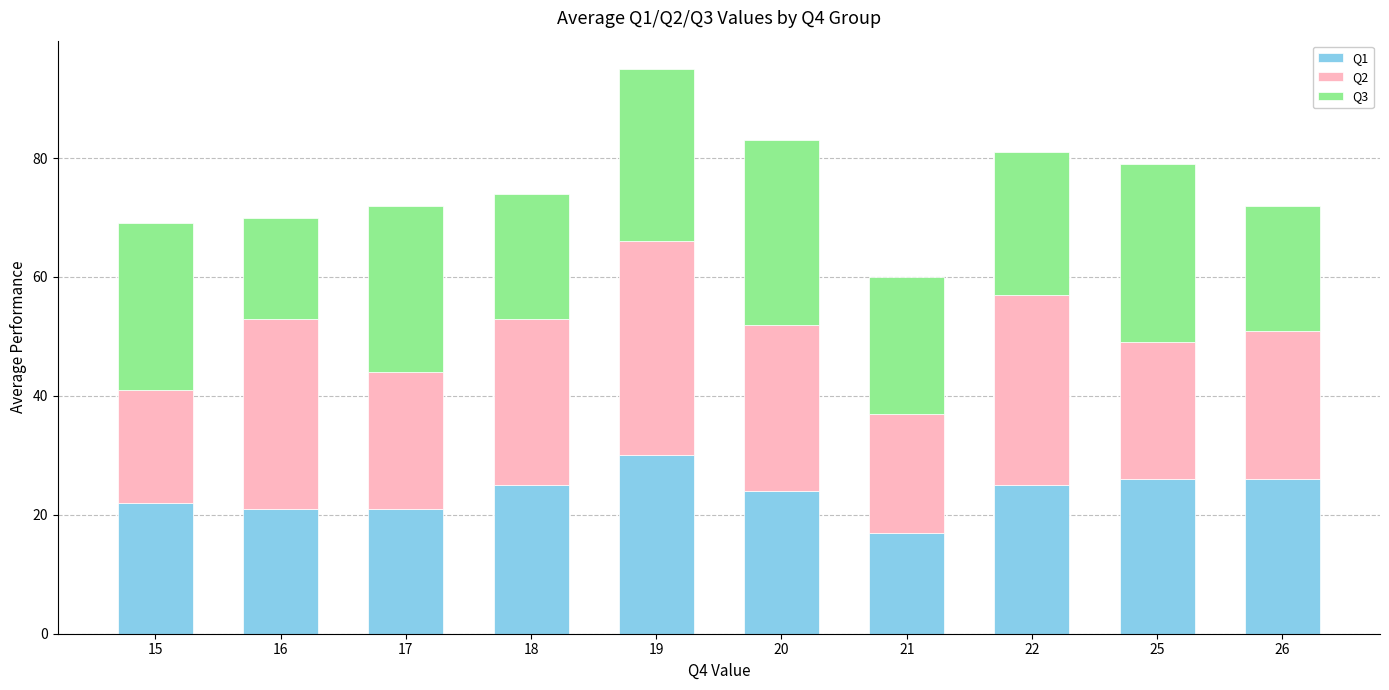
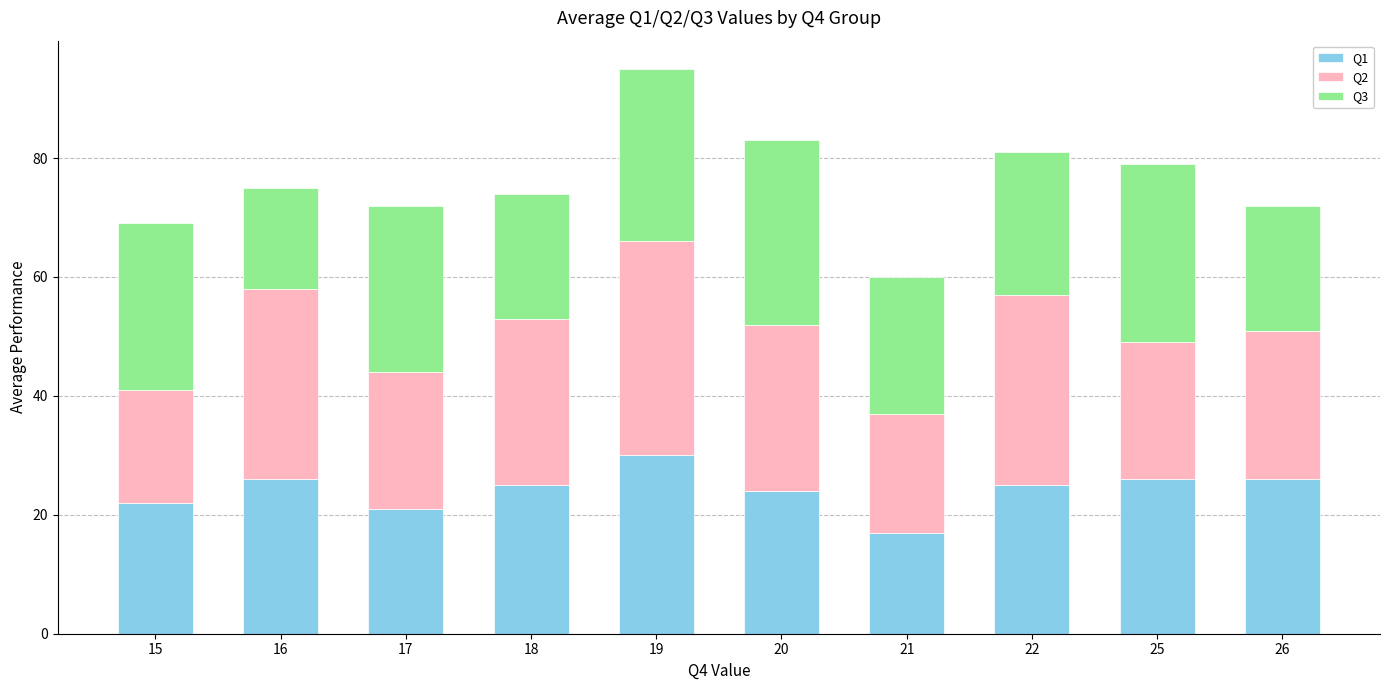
Q1, 16: 21 -> 26
